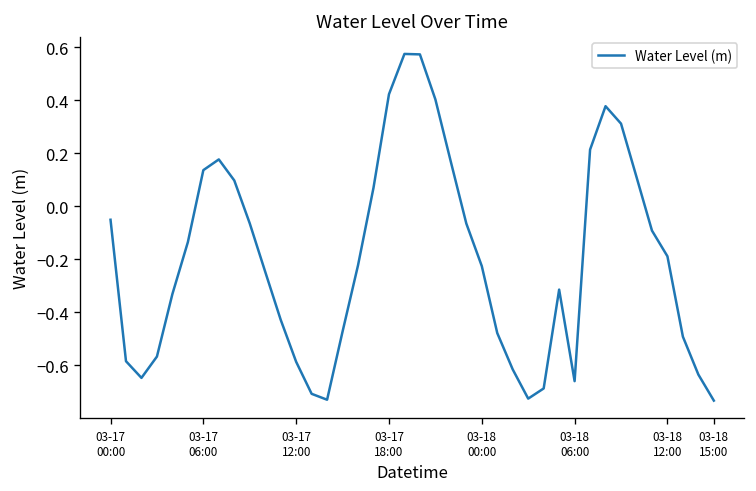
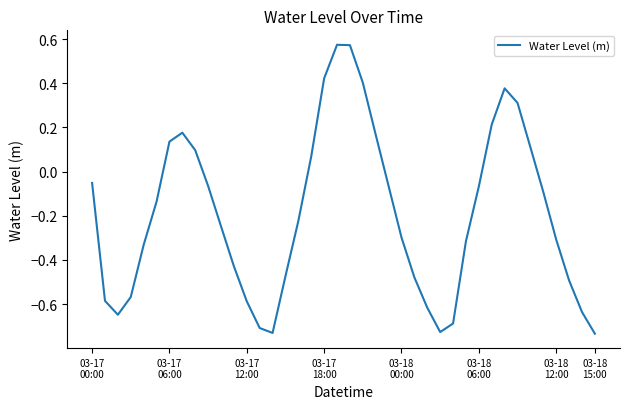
03-18 00:00: -0.23 -> -0.30
03-18 06:00: -0.66 -> -0.07
03-18 12:00: -0.19 -> -0.31
